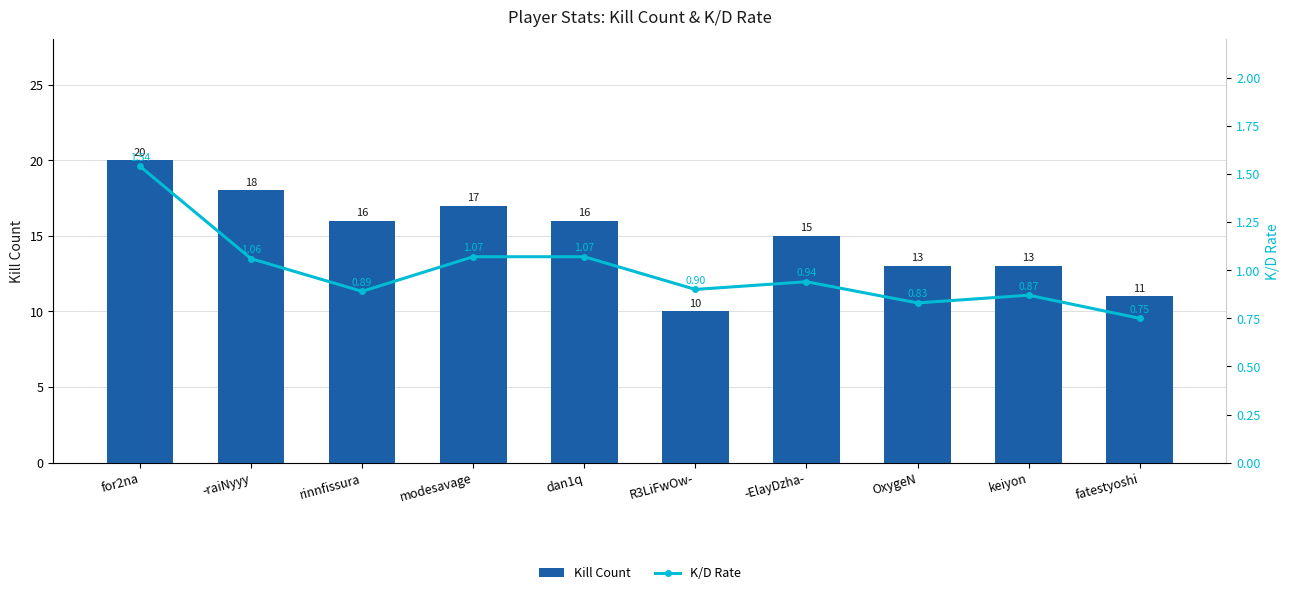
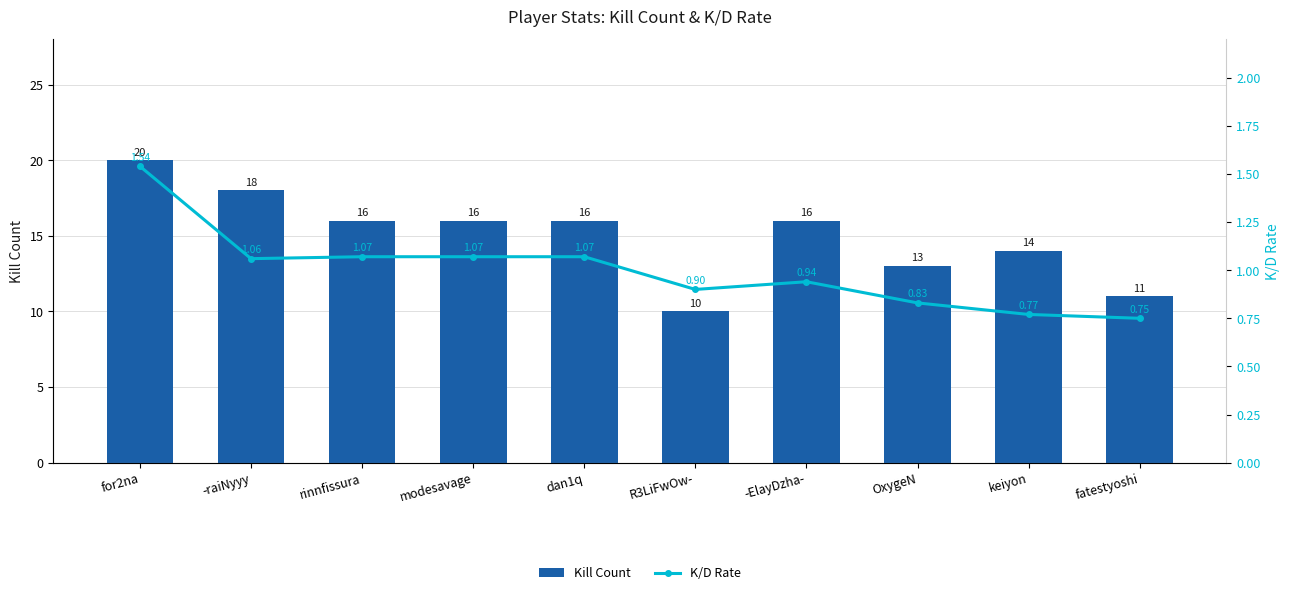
Kill Count, modesavage: 17 -> 16
Kill Count, -ElayDzha-: 15 -> 16
Kill Count, keiyon: 13 -> 14
K/D Rate, rinnfissura: 0.89 -> 1.07
K/D Rate, keiyon: 0.87 -> 0.77
